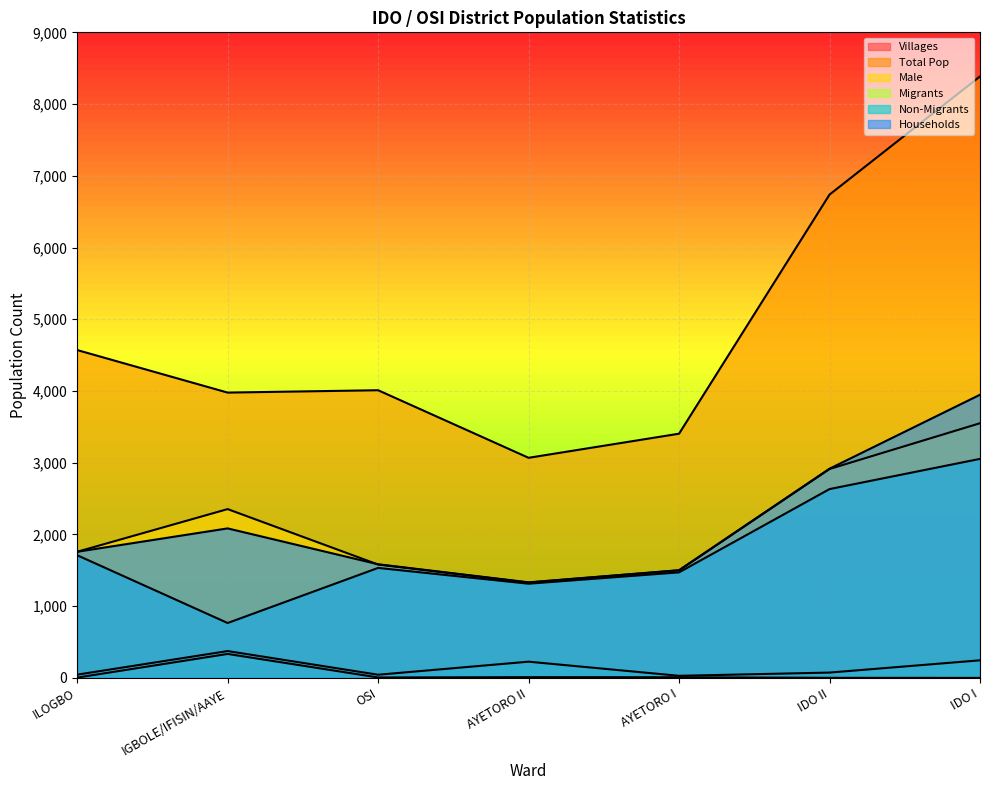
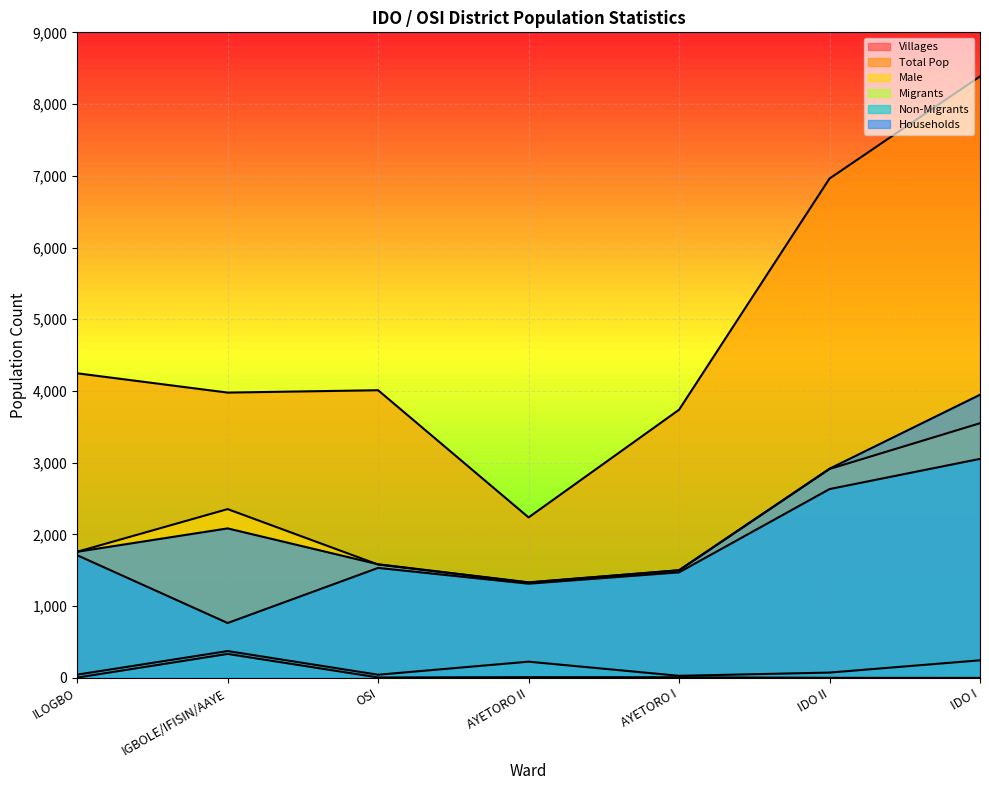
Total Pop, ILOGBO: 4,600 -> 4,200
Total Pop, AYETORO II: 3,100 -> 2,200
Total Pop, AYETORO I: 3,400 -> 3,700
Total Pop, IDO II: 6,700 -> 7,000
